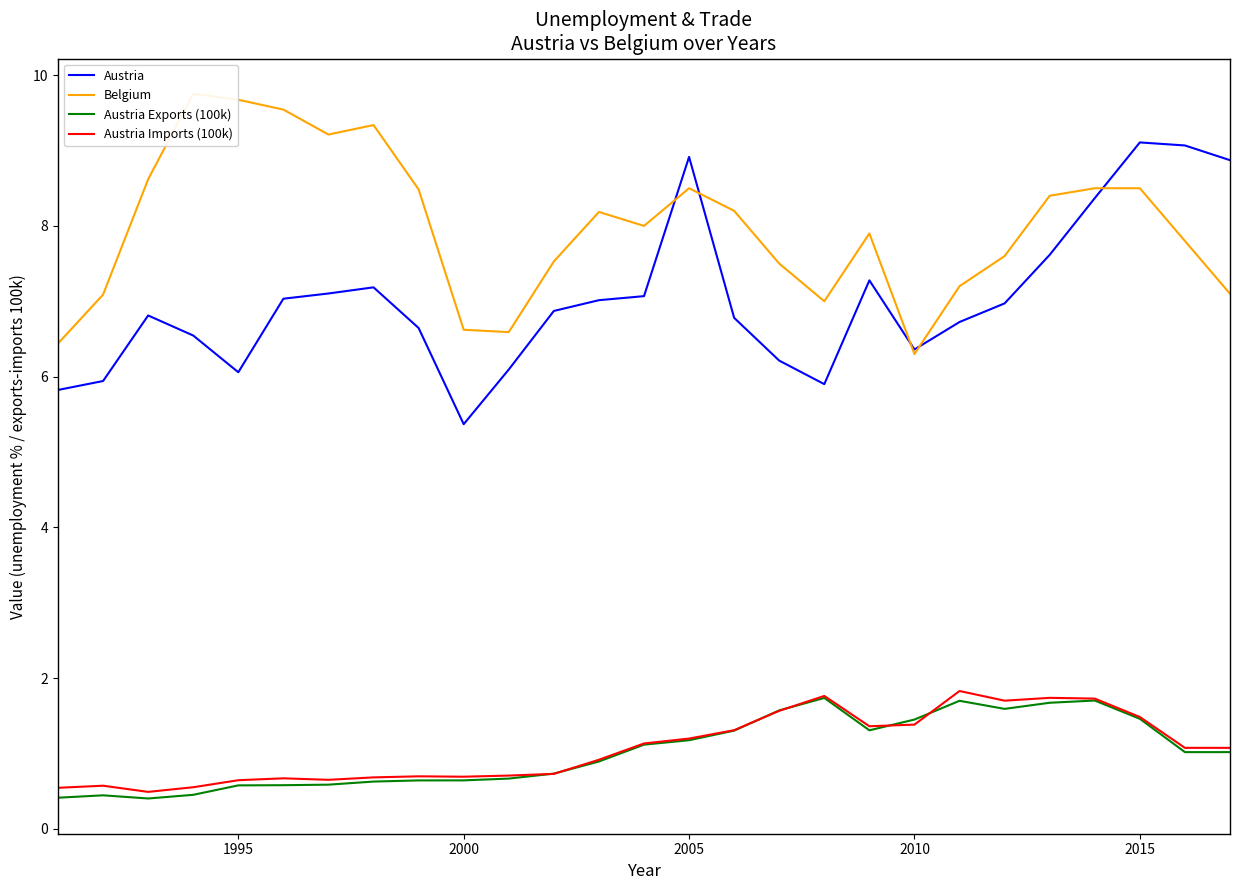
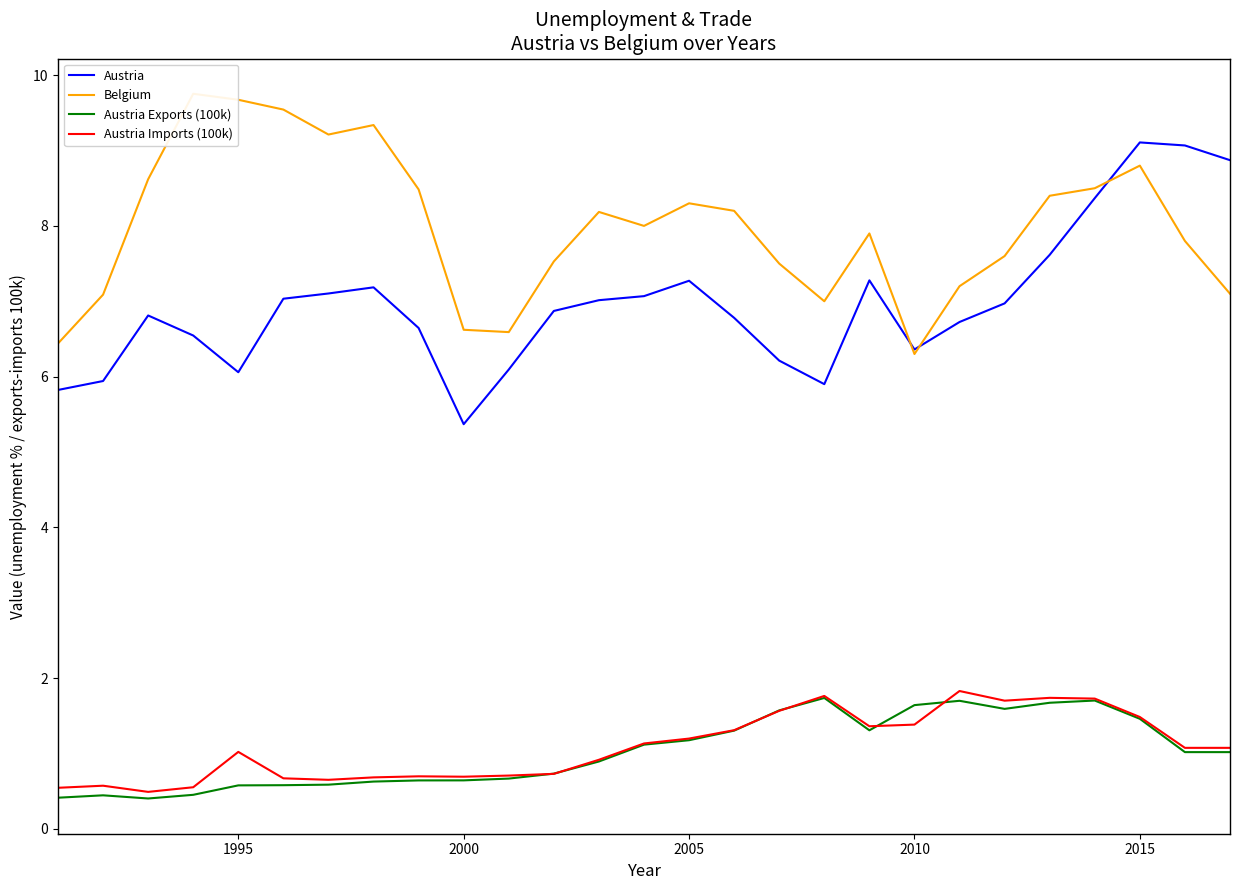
Austria Imports (100k), 1995: 0.6 -> 1.0
Austria, 2005: 8.9 -> 7.3
Belgium, 2005: 8.5 -> 8.3
Austria Exports (100k), 2010: 1.4 -> 1.6
Belgium, 2015: 8.5 -> 8.8
